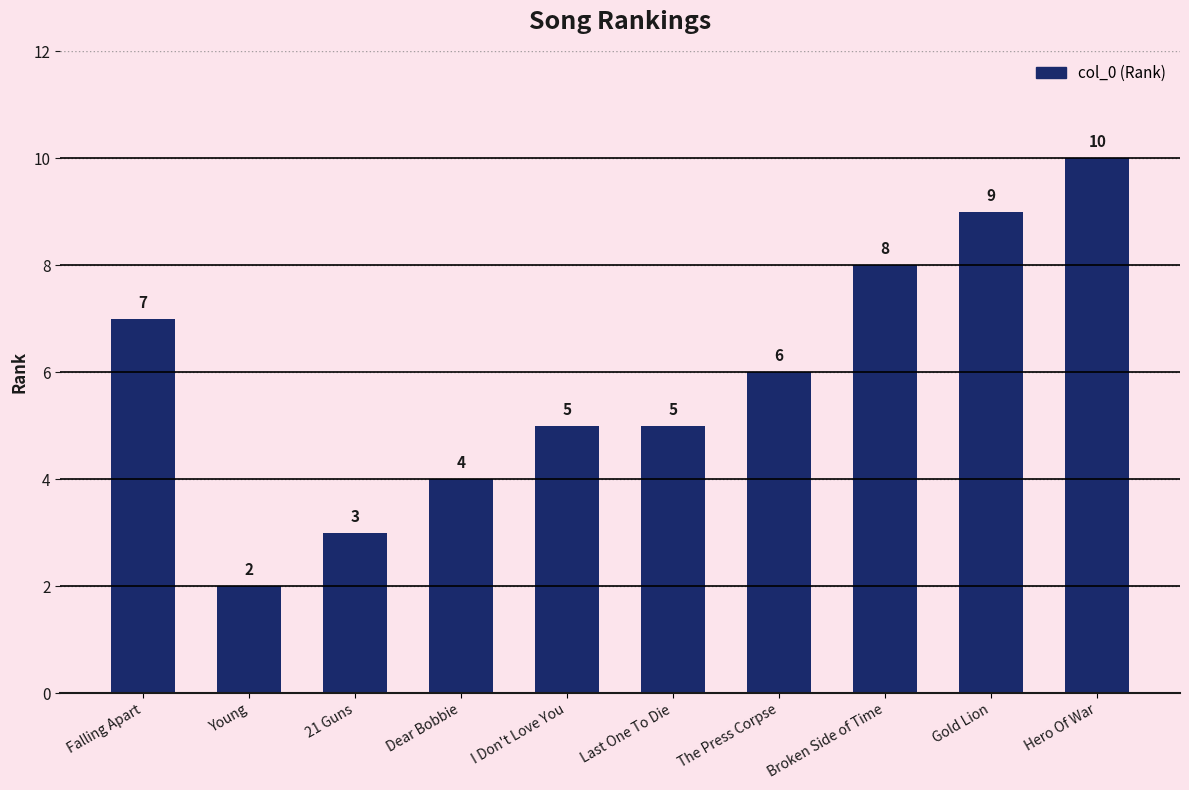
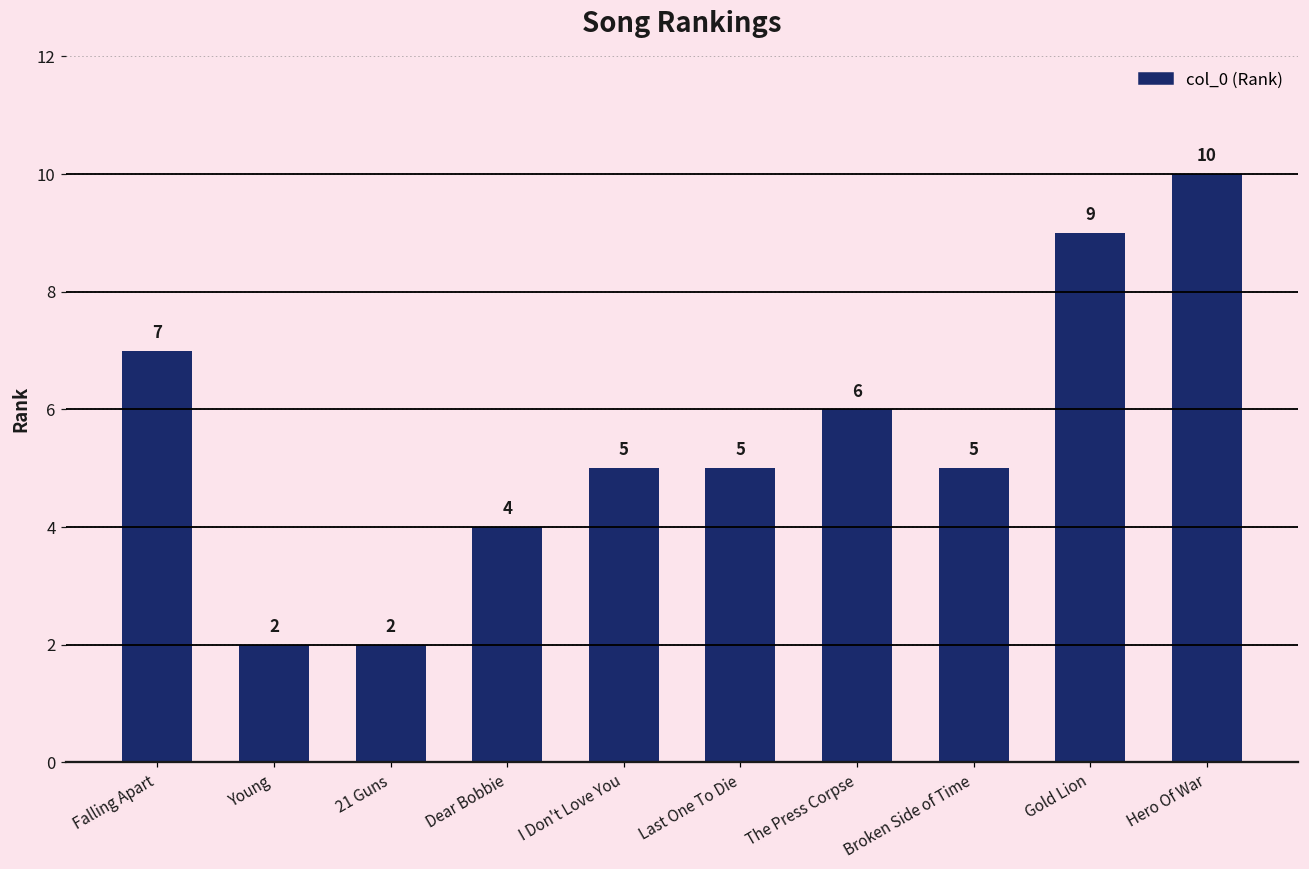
21 Guns: 3 -> 2
Broken Side of Time: 8 -> 5
